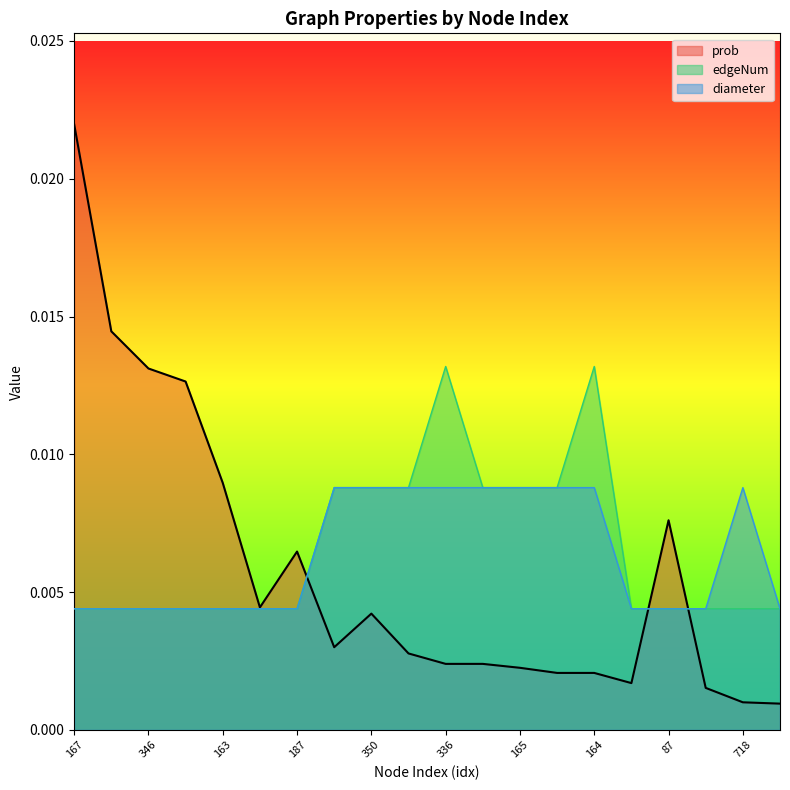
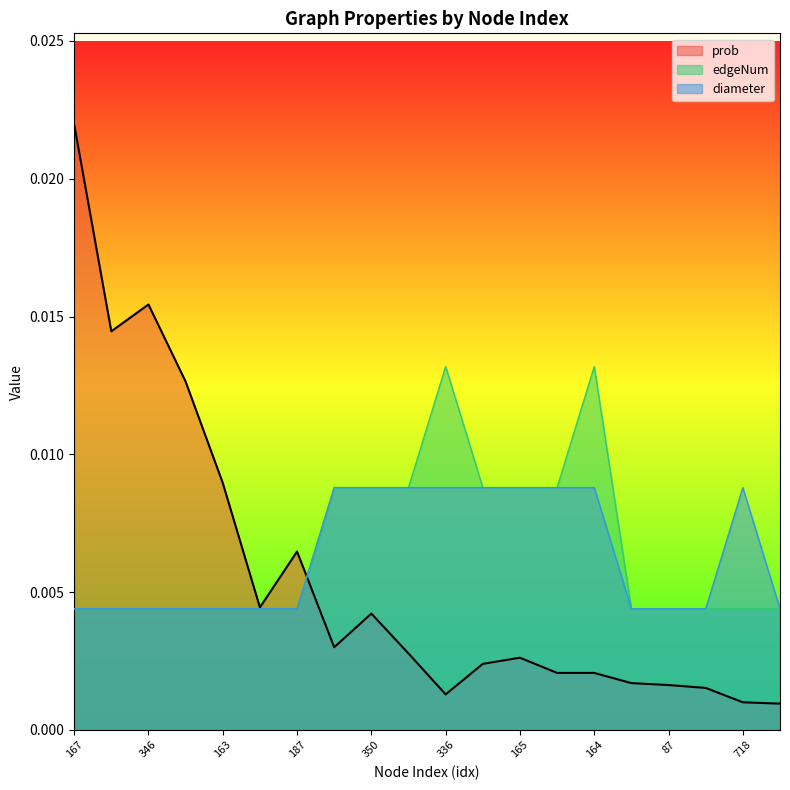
prob, 346: 0.0131 -> 0.0154
prob, 336: 0.0024 -> 0.0013
prob, 165: 0.0023 -> 0.0026
prob, 87: 0.0076 -> 0.0016
